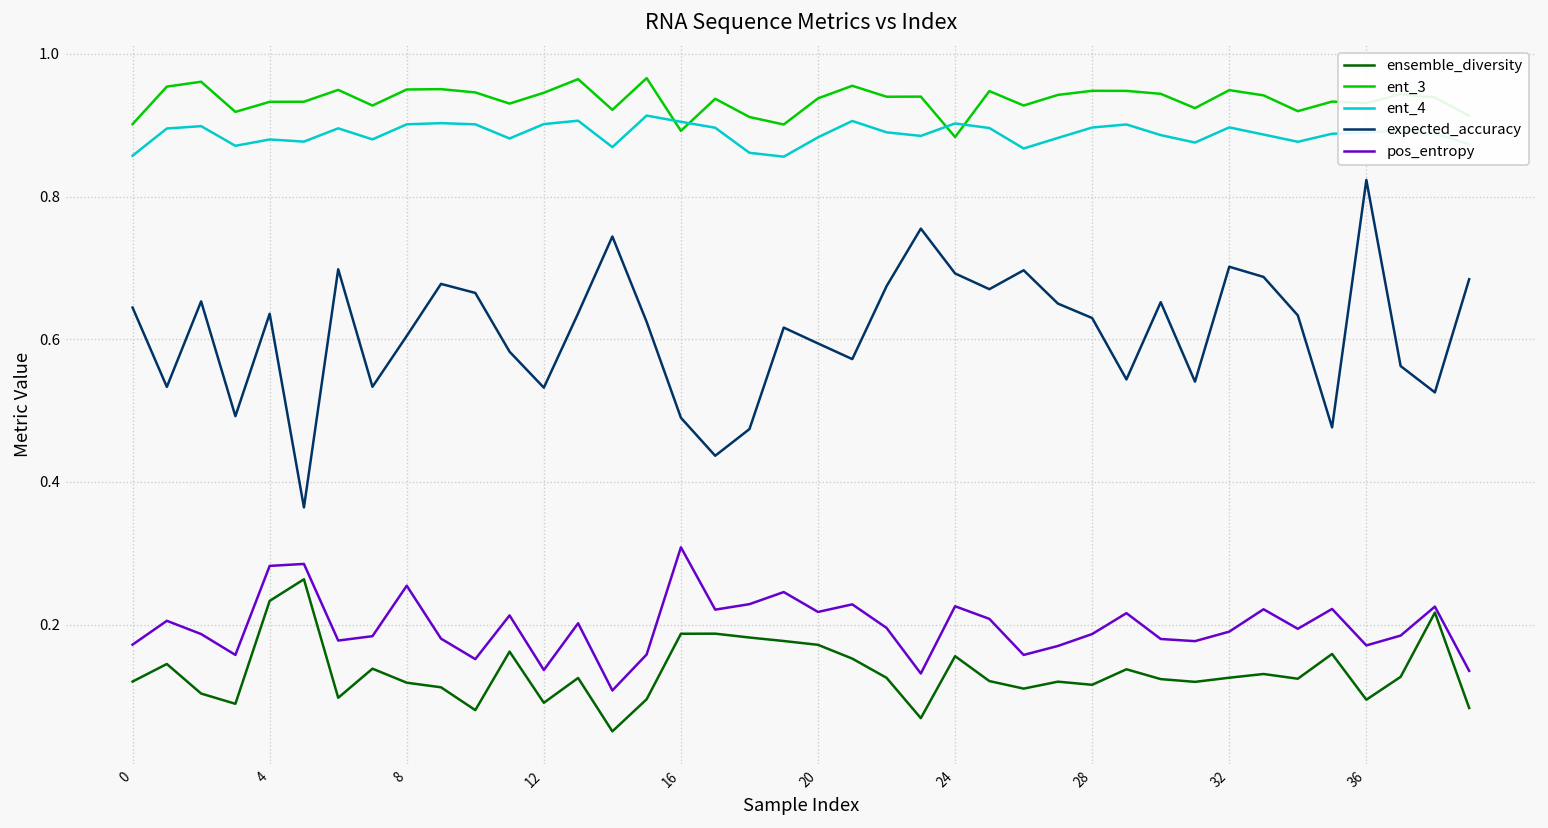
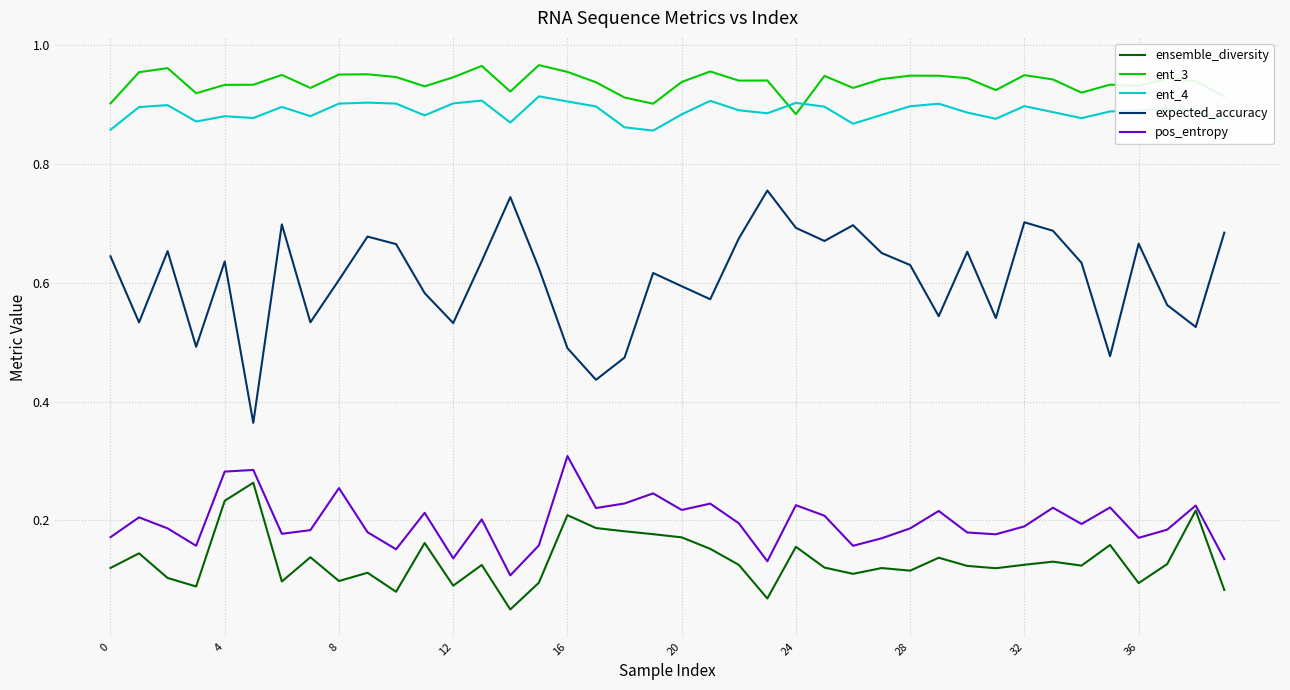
ensemble_diversity, 8: 0.12 -> 0.10
ensemble_diversity, 16: 0.19 -> 0.21
ent_3, 16: 0.89 -> 0.95
expected_accuracy, 36: 0.82 -> 0.67
